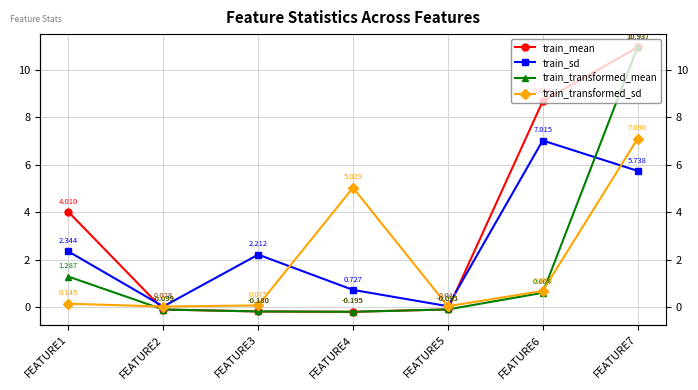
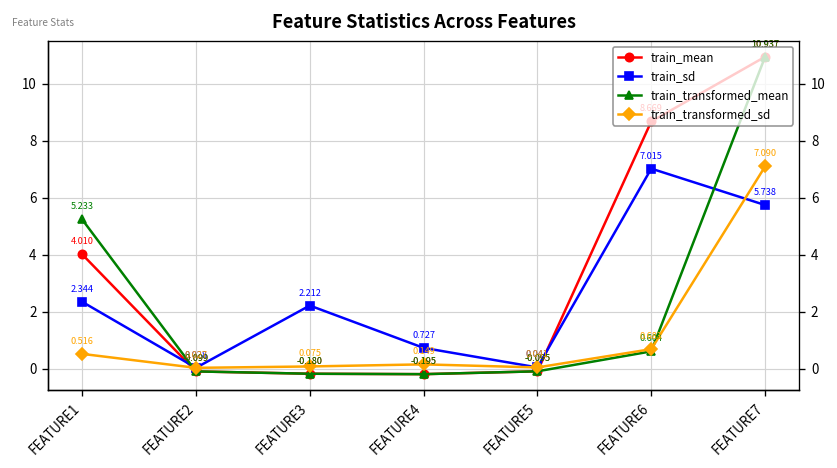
train_transformed_mean, FEATURE1: 1.287 -> 5.233
train_transformed_sd, FEATURE1: 0.145 -> 0.516
train_transformed_sd, FEATURE4: 5.029 -> 0.149
